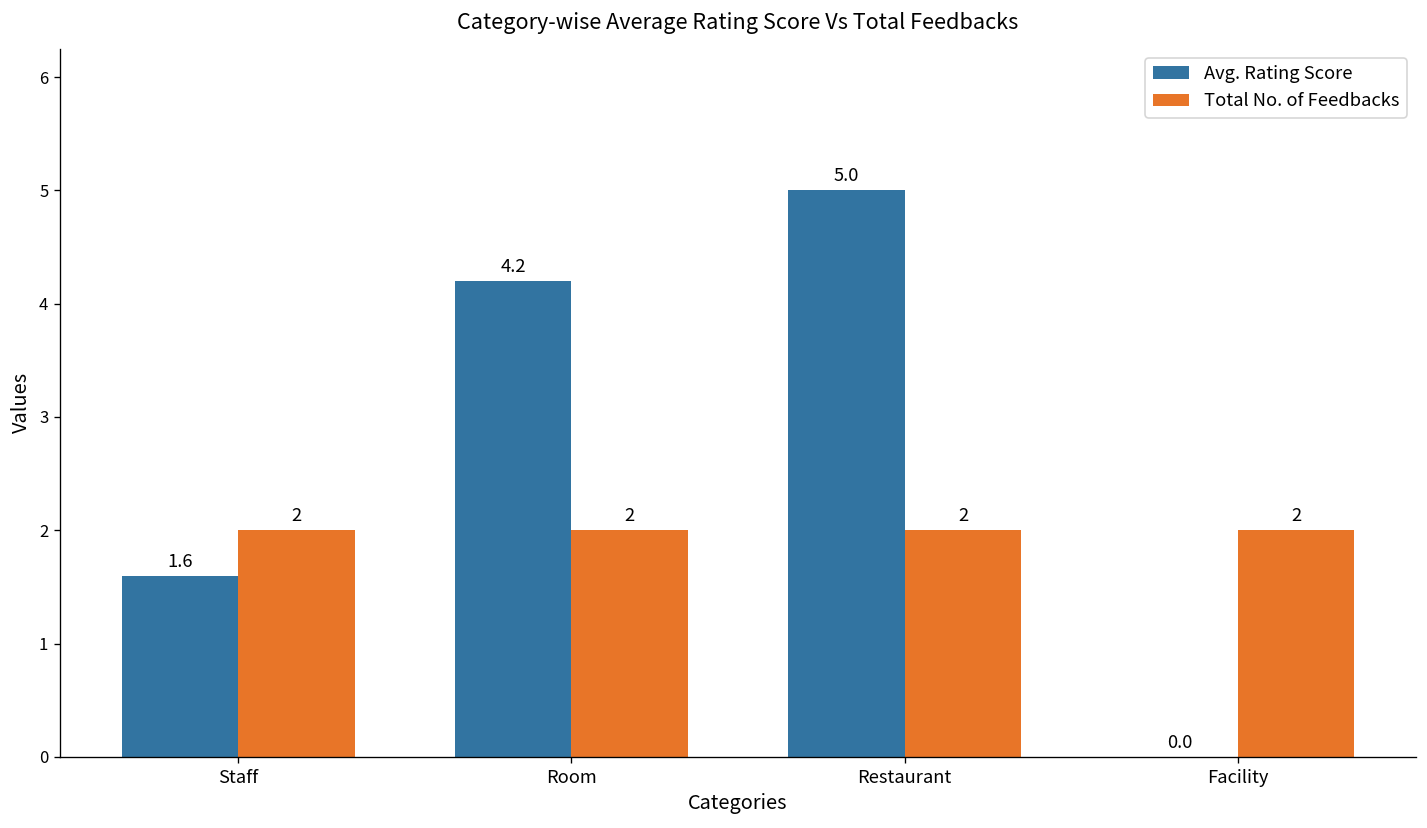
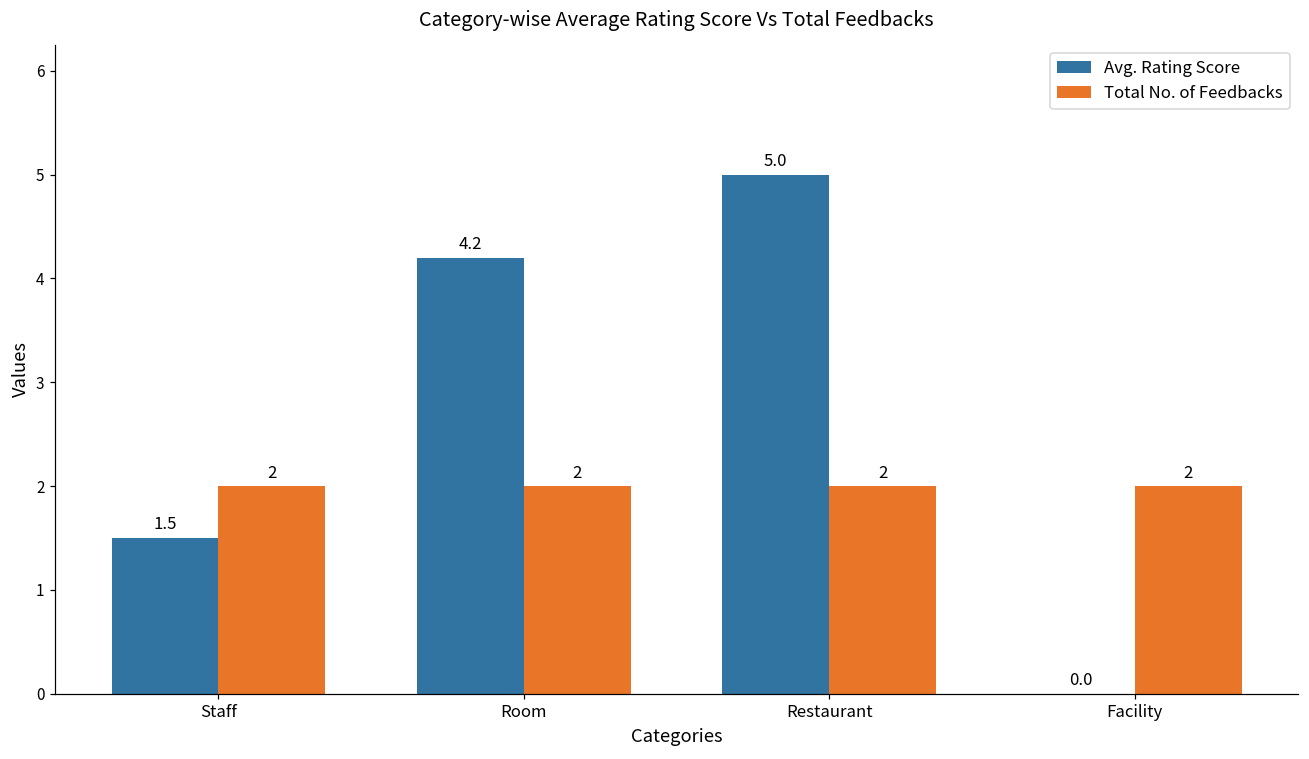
Avg. Rating Score, Staff: 1.6 -> 1.5
